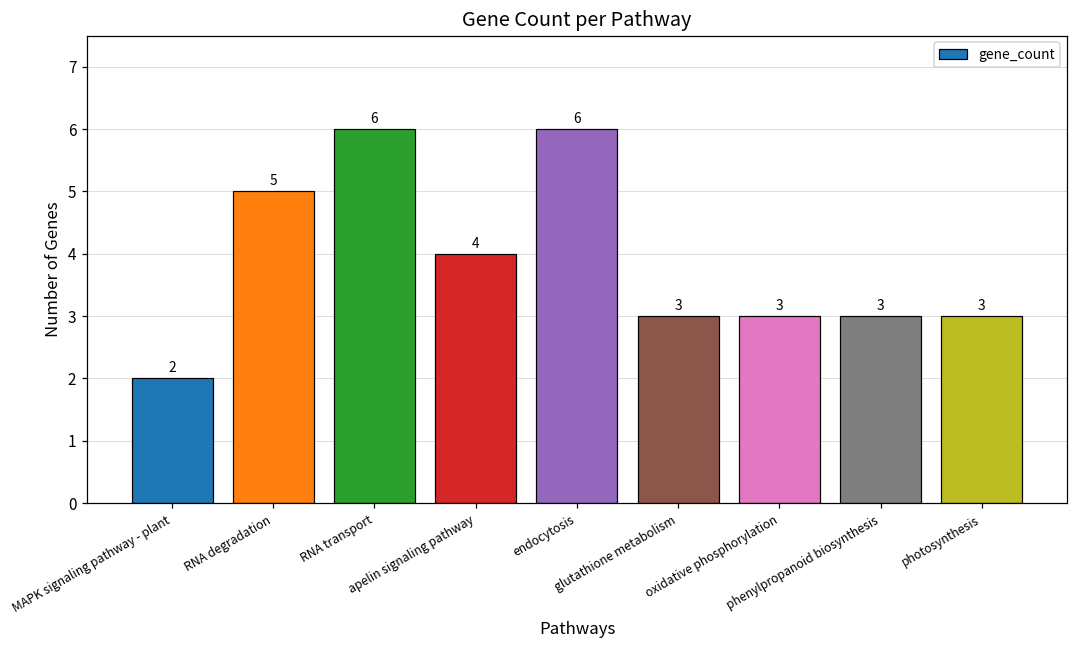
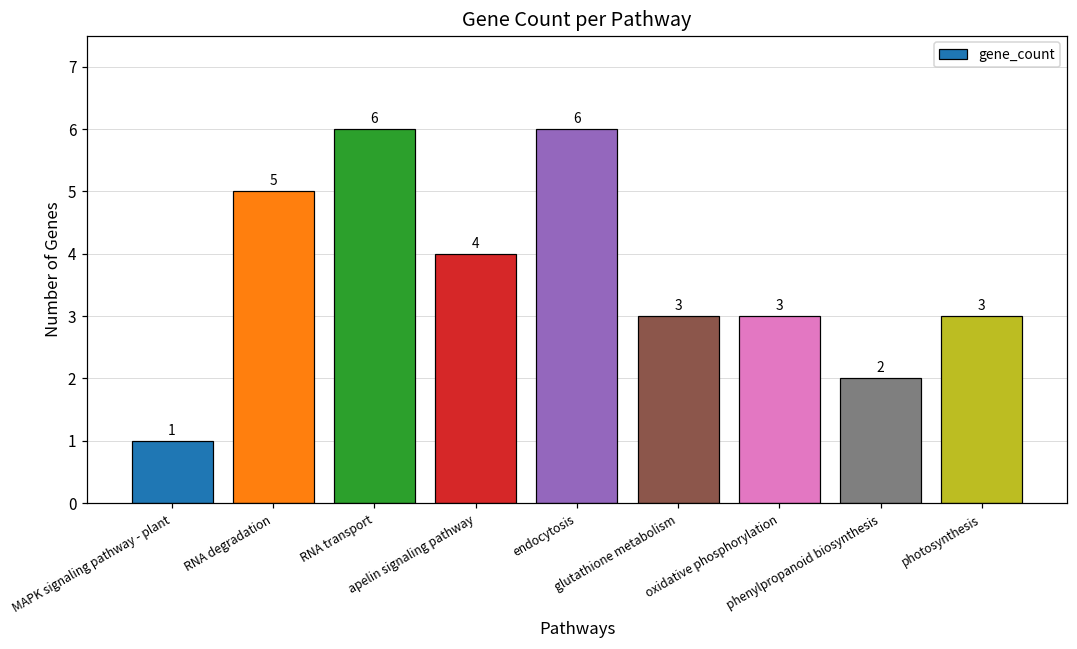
MAPK signaling pathway - plant: 2 -> 1
phenylpropanoid biosynthesis: 3 -> 2
